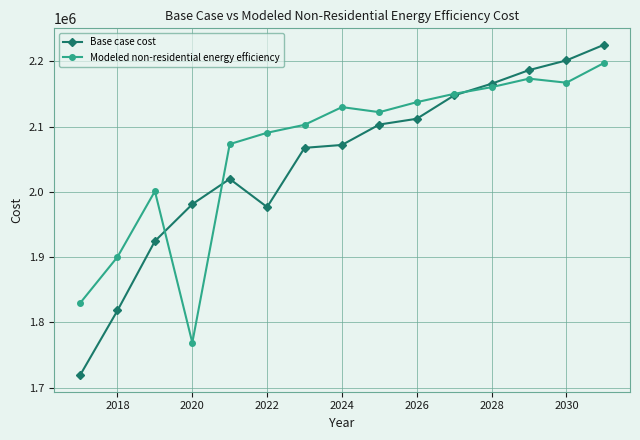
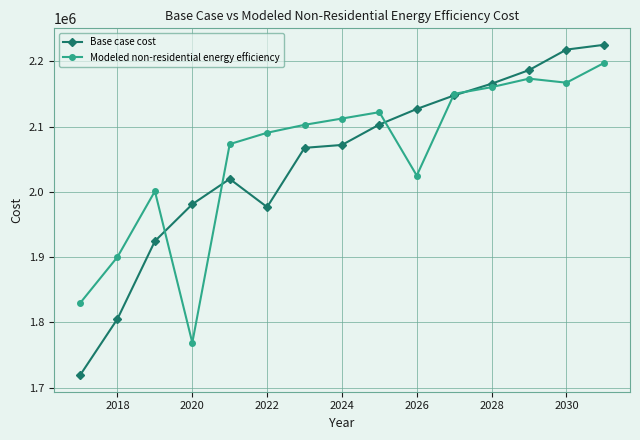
Base case cost, 2018: 1820000 -> 1810000
Modeled non-residential energy efficiency, 2024: 2130000 -> 2110000
Base case cost, 2026: 2110000 -> 2130000
Modeled non-residential energy efficiency, 2026: 2140000 -> 2020000
Base case cost, 2030: 2200000 -> 2220000
